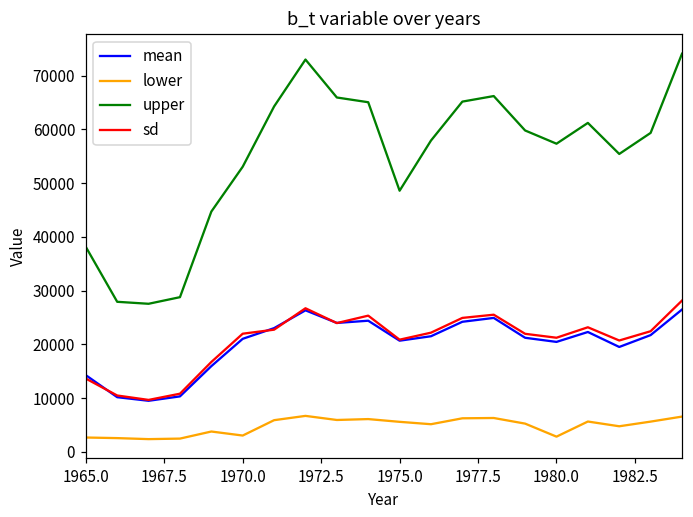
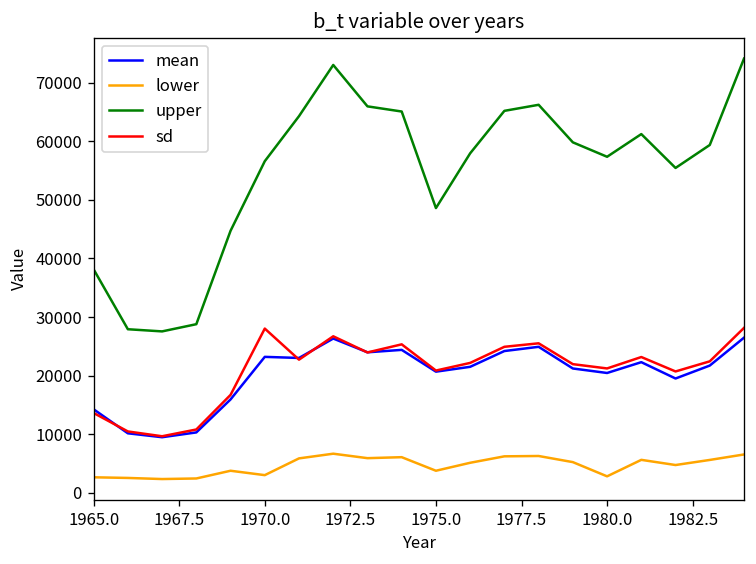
mean, 1970.0: 21000 -> 23000
upper, 1970.0: 53000 -> 57000
sd, 1970.0: 22000 -> 28000
lower, 1975.0: 6000 -> 4000
